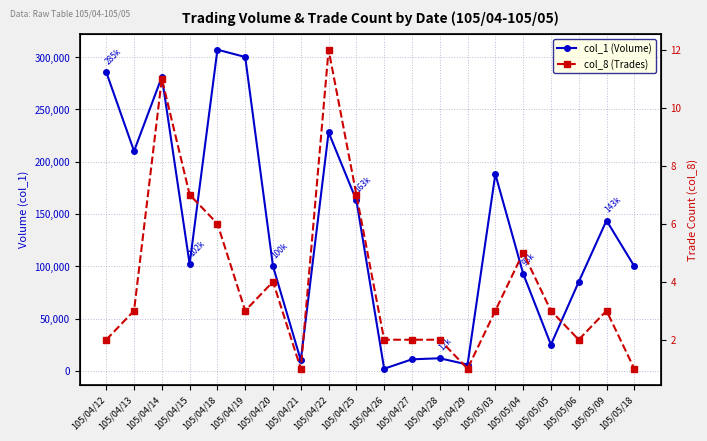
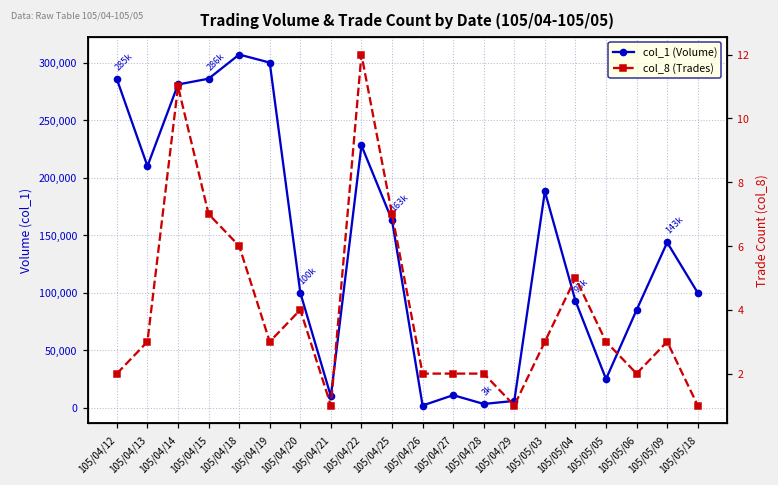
col_1 (Volume), 105/04/15: 102k -> 286k
col_1 (Volume), 105/04/28: 12k -> 3k
